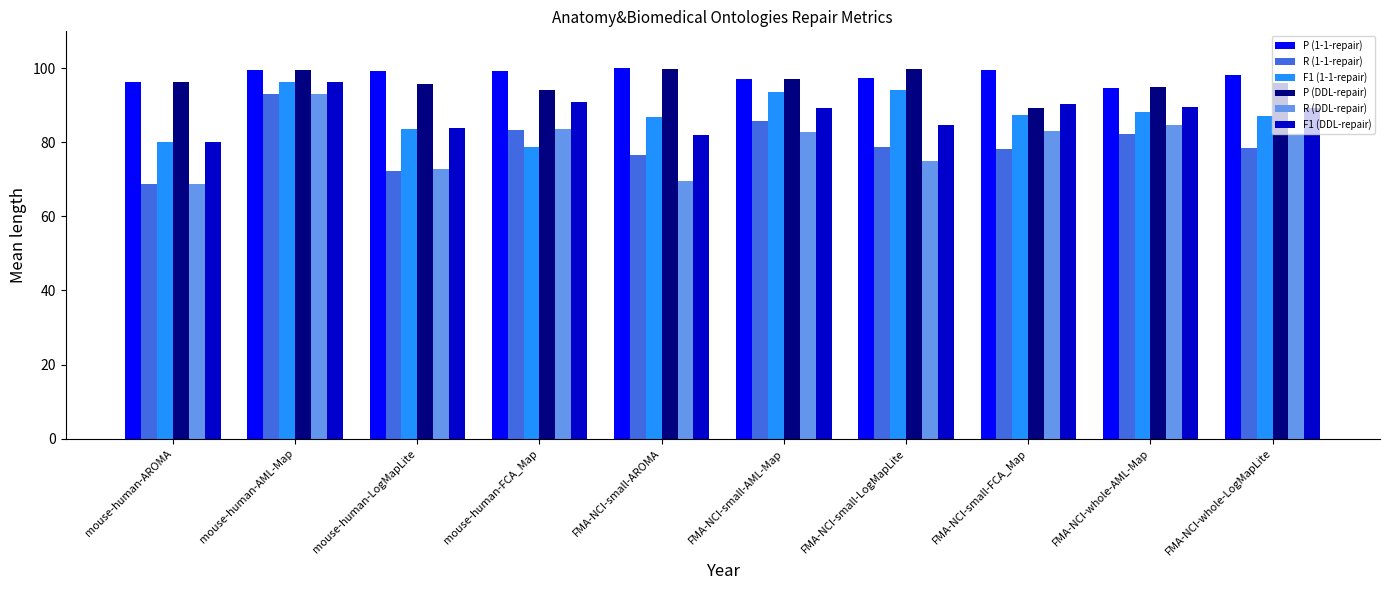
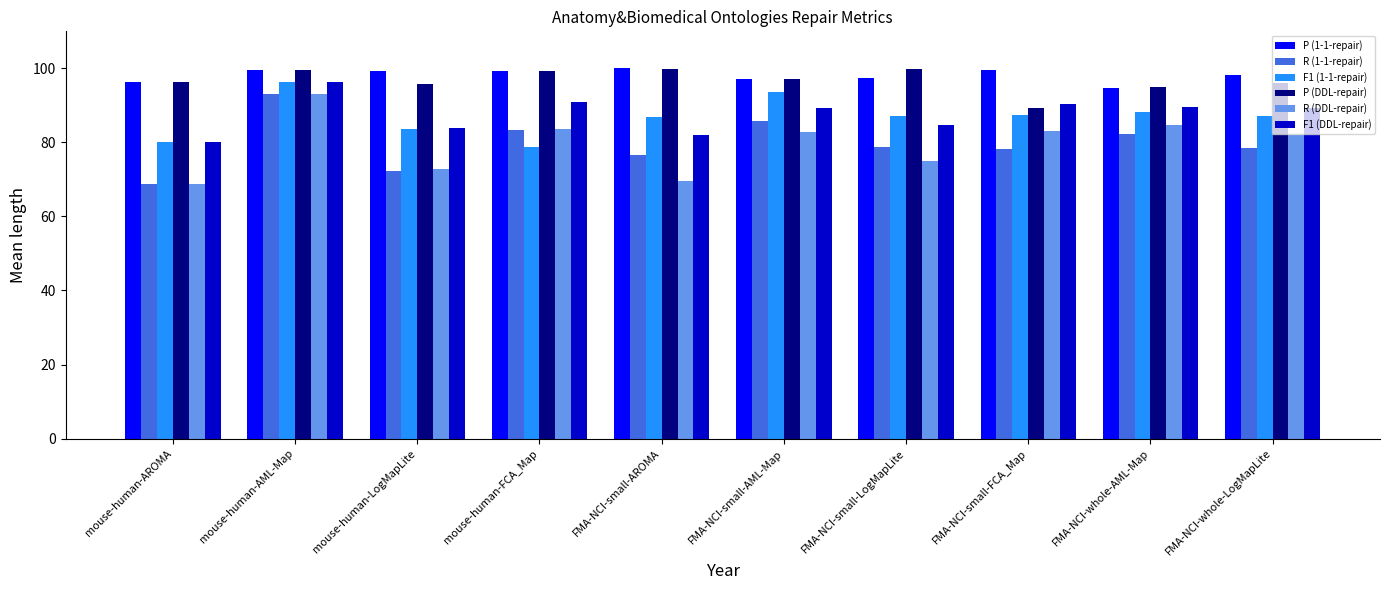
P (DDL-repair), mouse-human-FCA_Map: 94 -> 99
F1 (1-1-repair), FMA-NCI-small-LogMapLite: 94 -> 87
